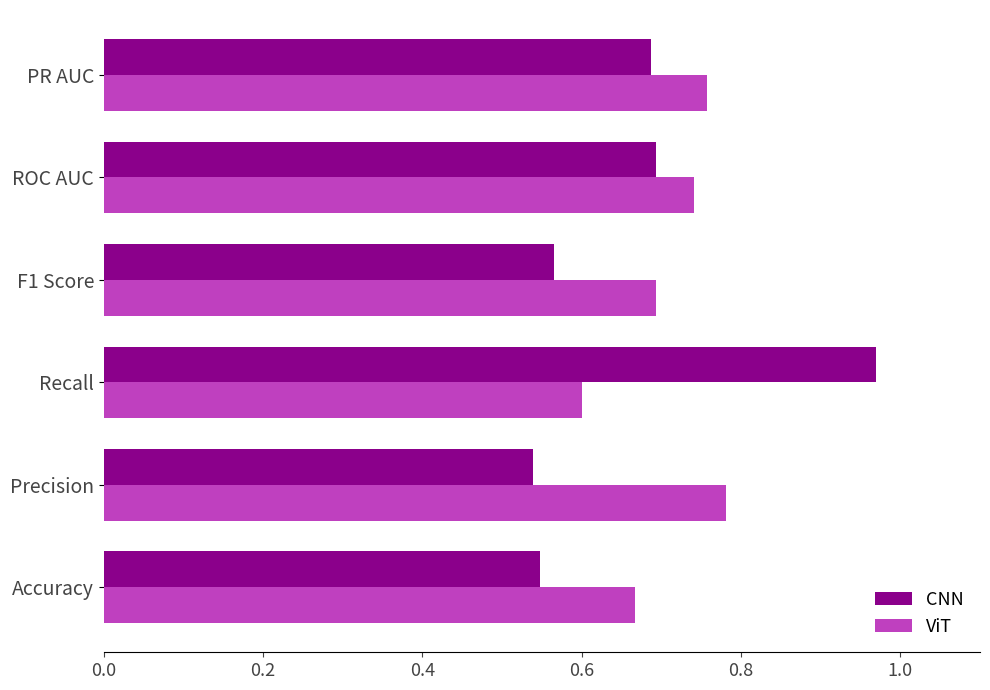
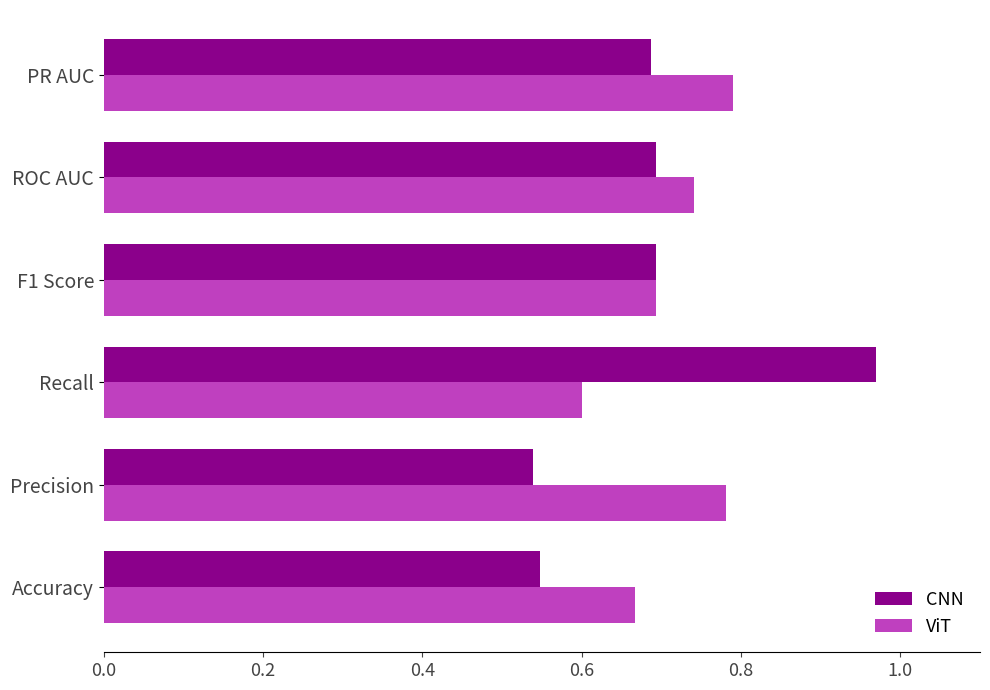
ViT, PR AUC: 0.76 -> 0.79
CNN, F1 Score: 0.56 -> 0.69
